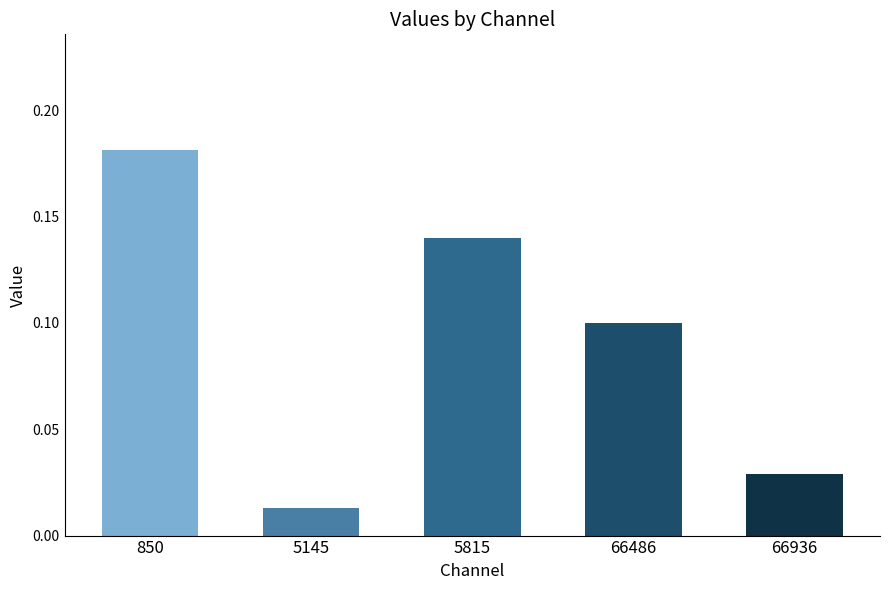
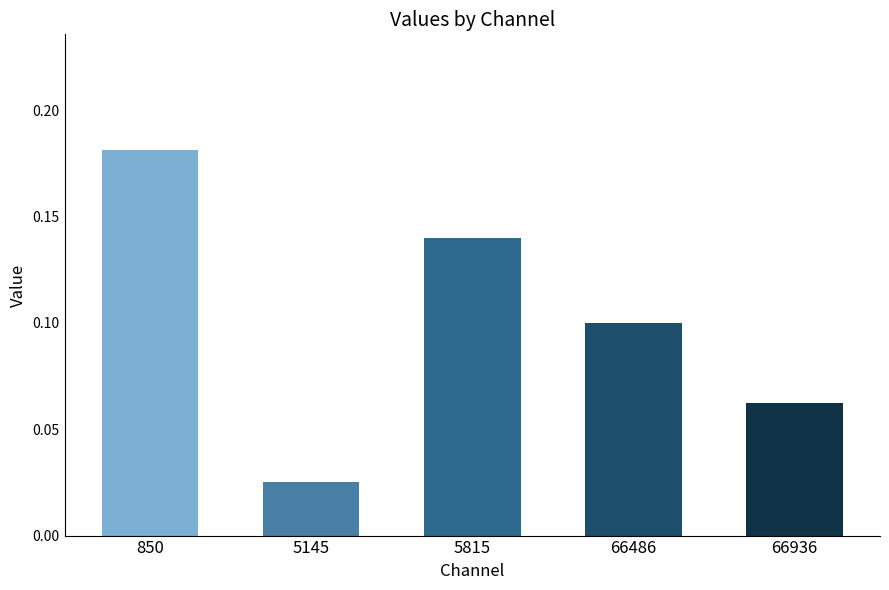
5145: 0.013 -> 0.025
66936: 0.029 -> 0.063
